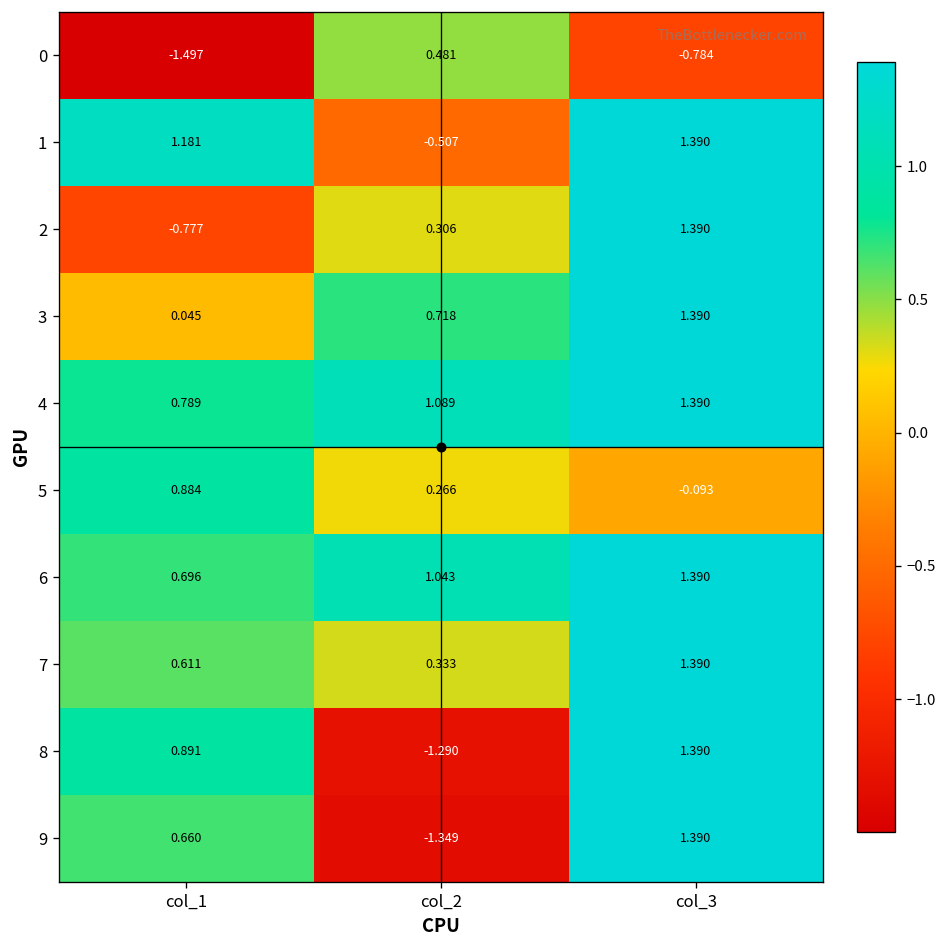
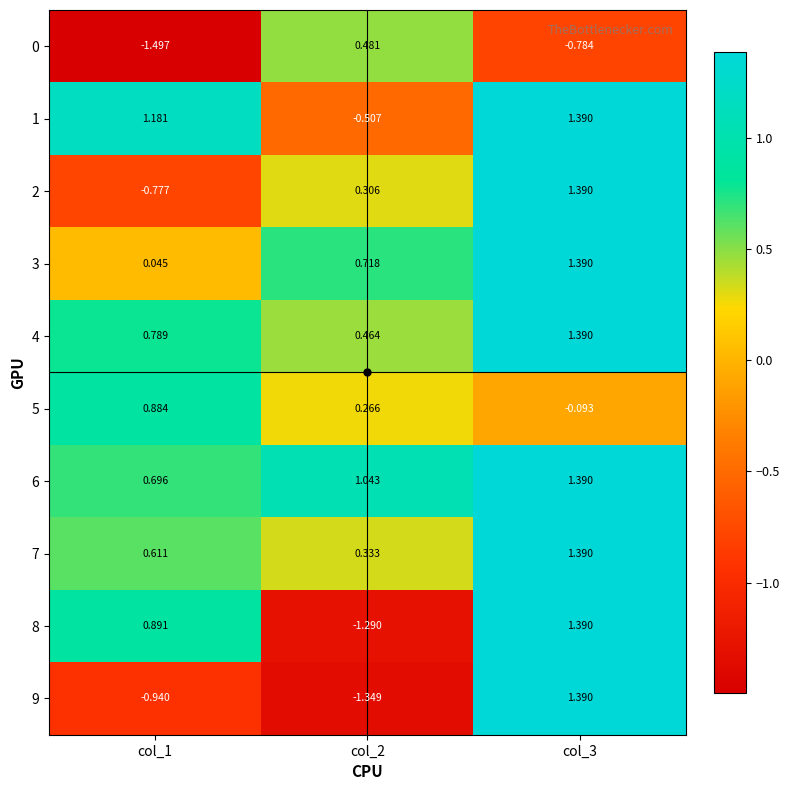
4, col_2: 1.089 -> 0.464
9, col_1: 0.660 -> -0.940
